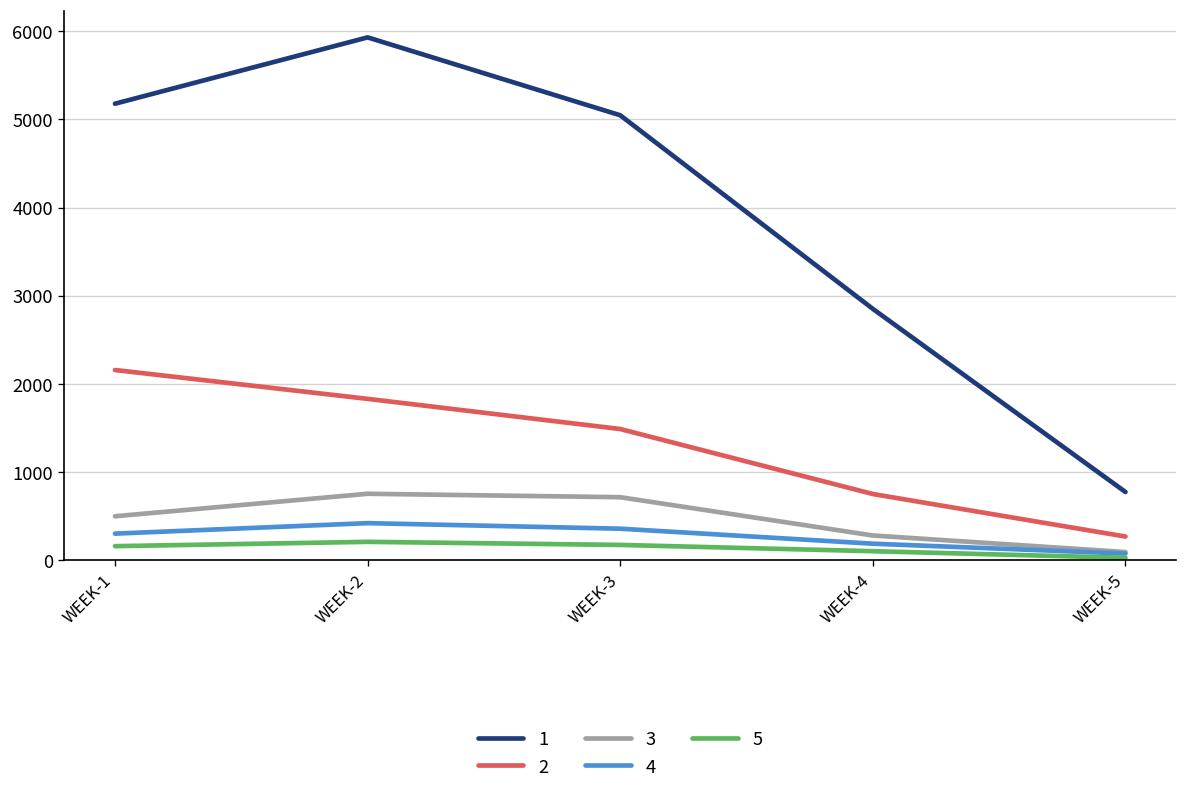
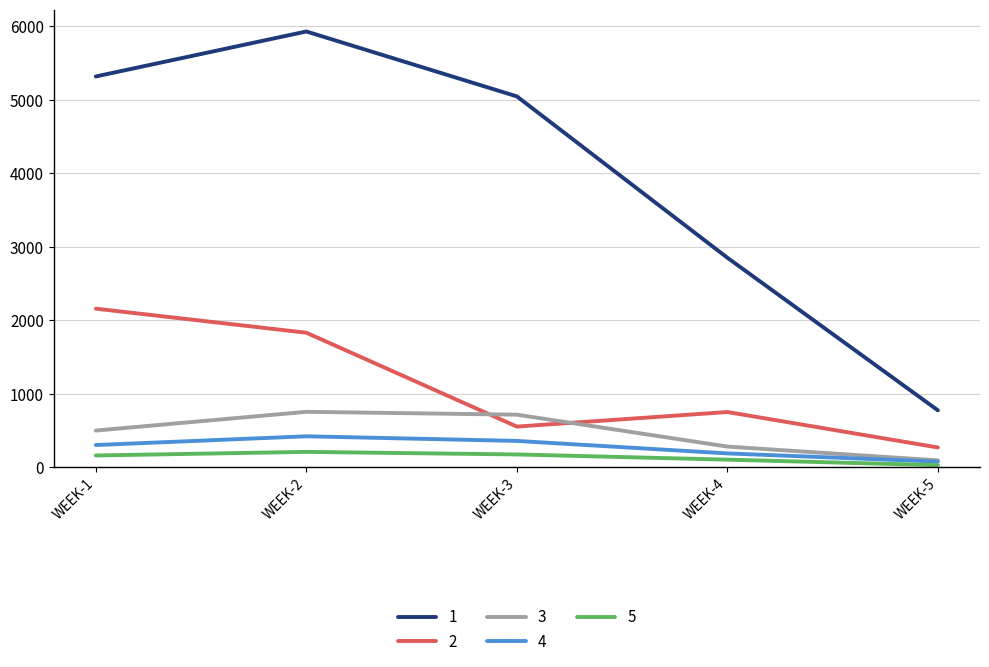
1, WEEK-1: 5200 -> 5300
2, WEEK-3: 1500 -> 600
